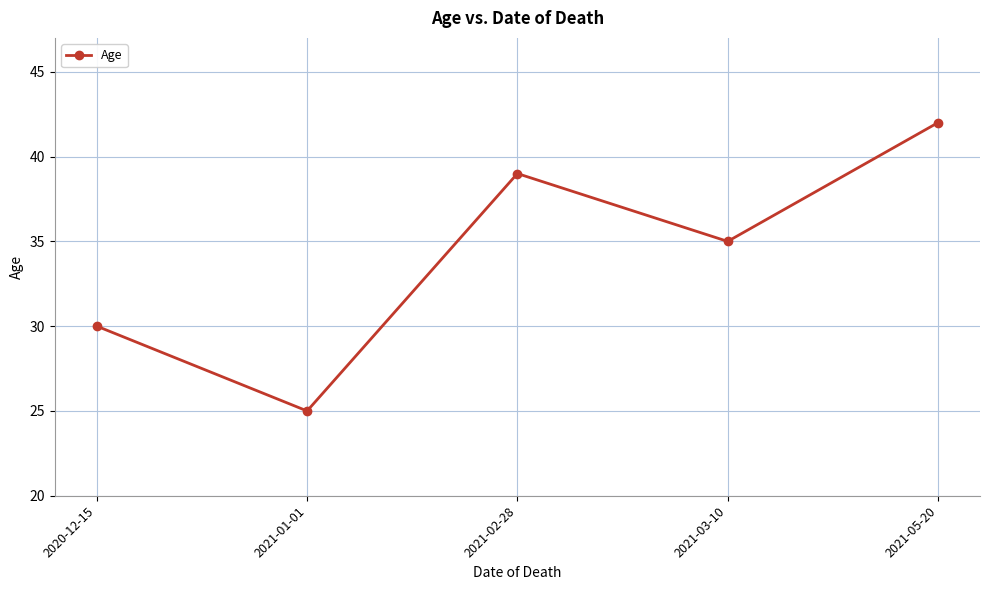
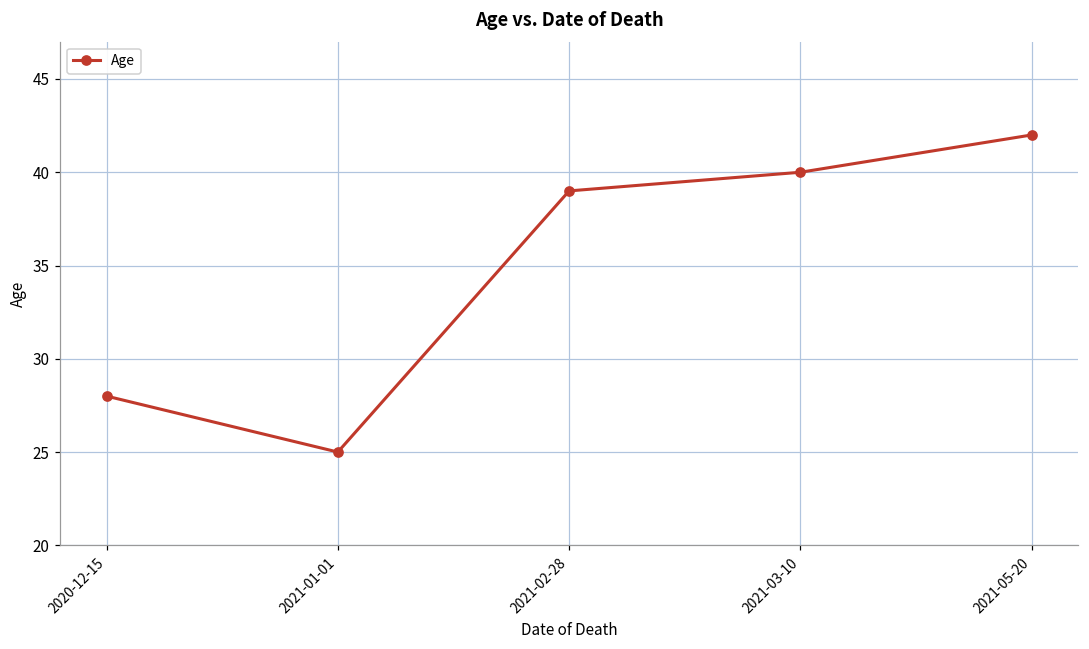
2020-12-15: 30 -> 28
2021-03-10: 35 -> 40
